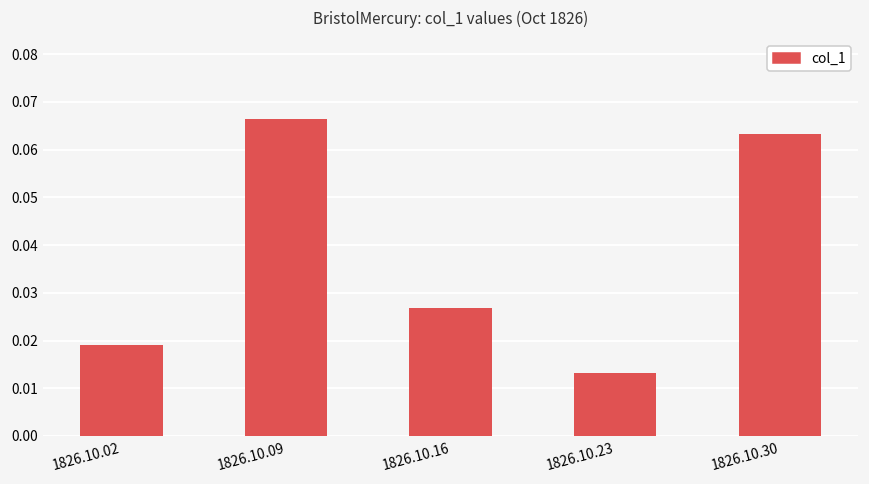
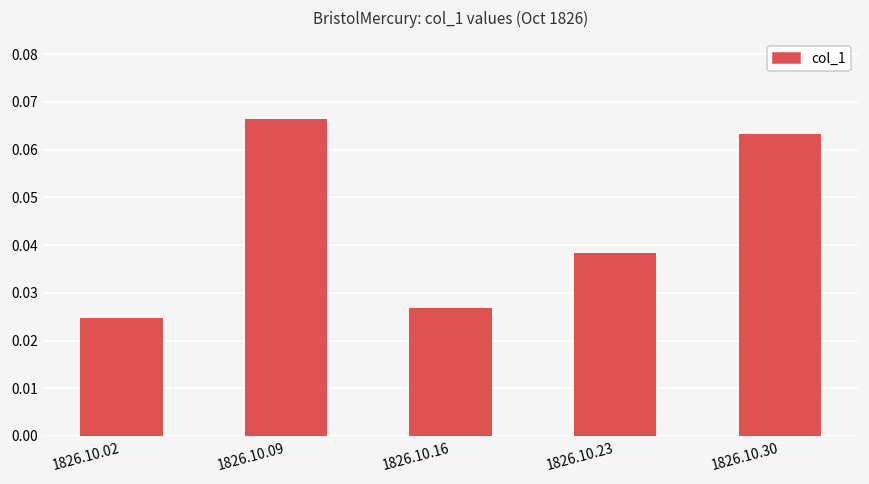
1826.10.02: 0.019 -> 0.025
1826.10.23: 0.013 -> 0.038
